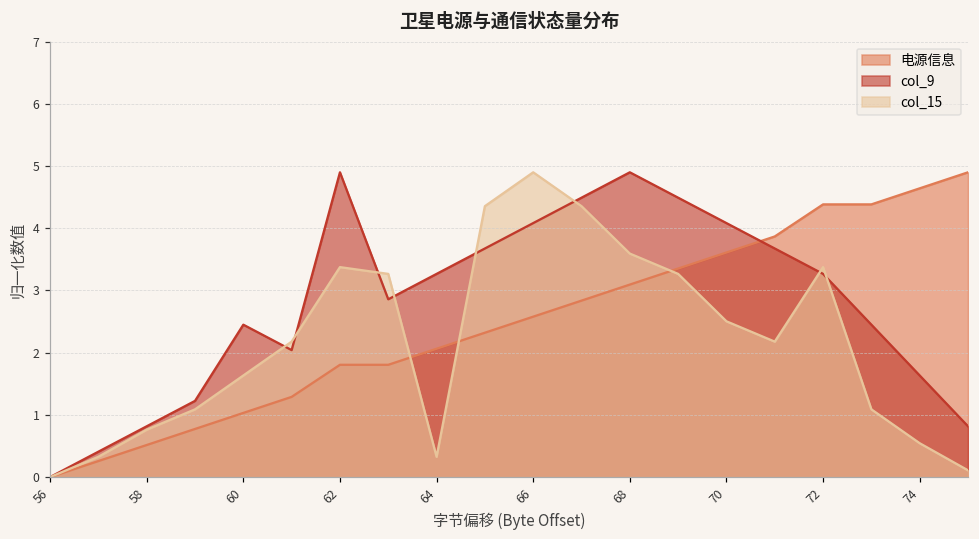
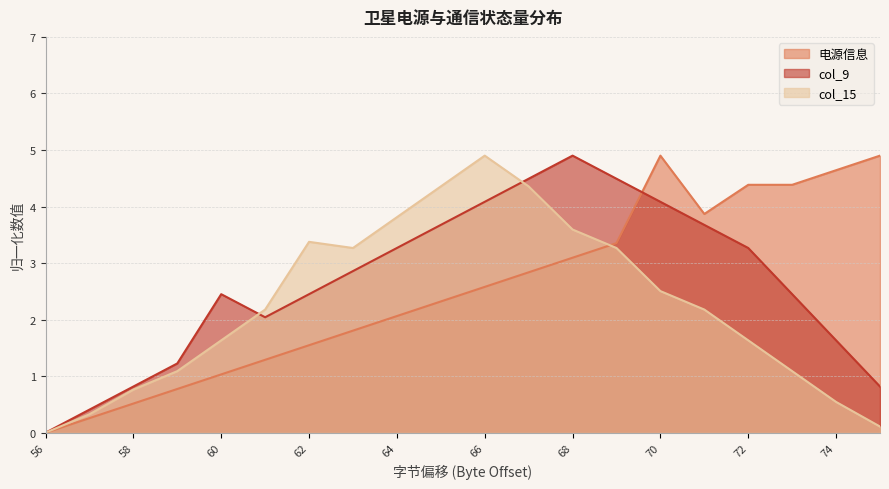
电源信息, 62: 1.8 -> 1.5
col_9, 62: 4.9 -> 2.4
col_15, 64: 0.3 -> 3.8
电源信息, 70: 3.6 -> 4.9
col_15, 72: 3.4 -> 1.6
